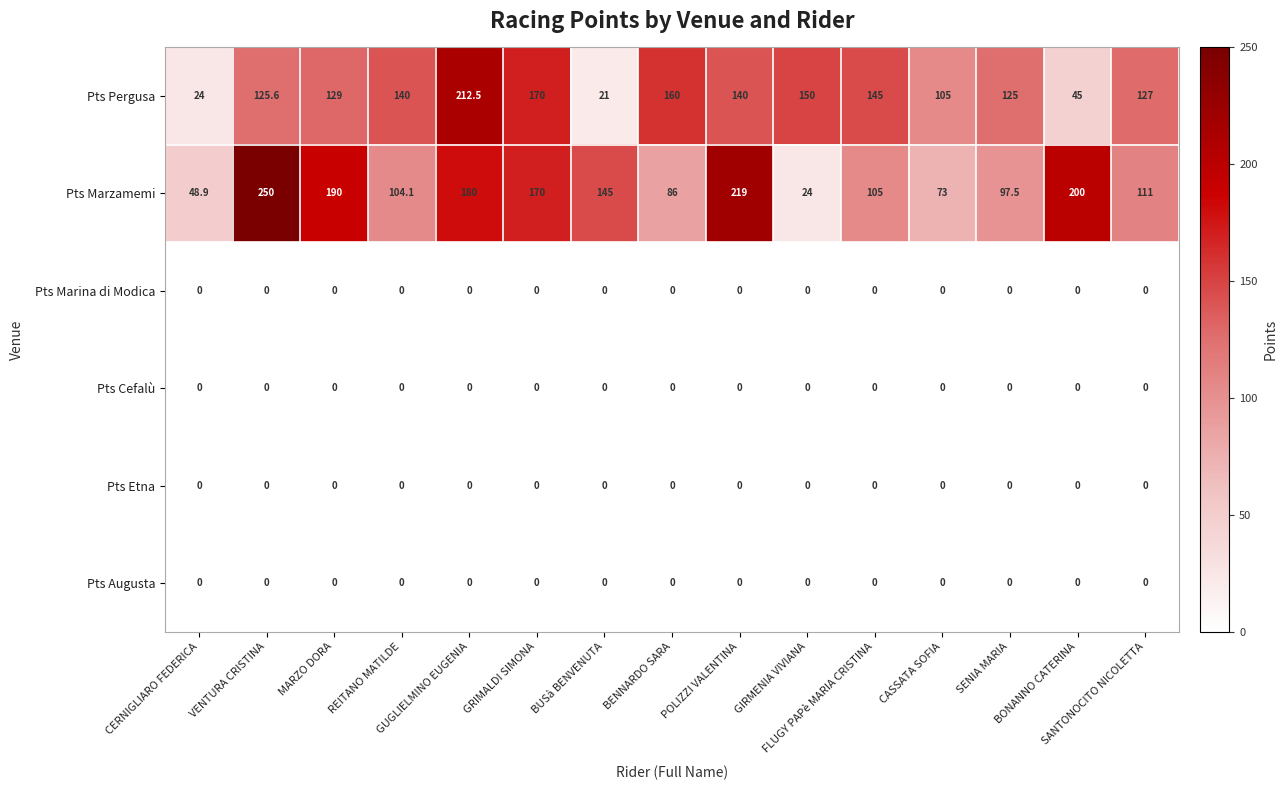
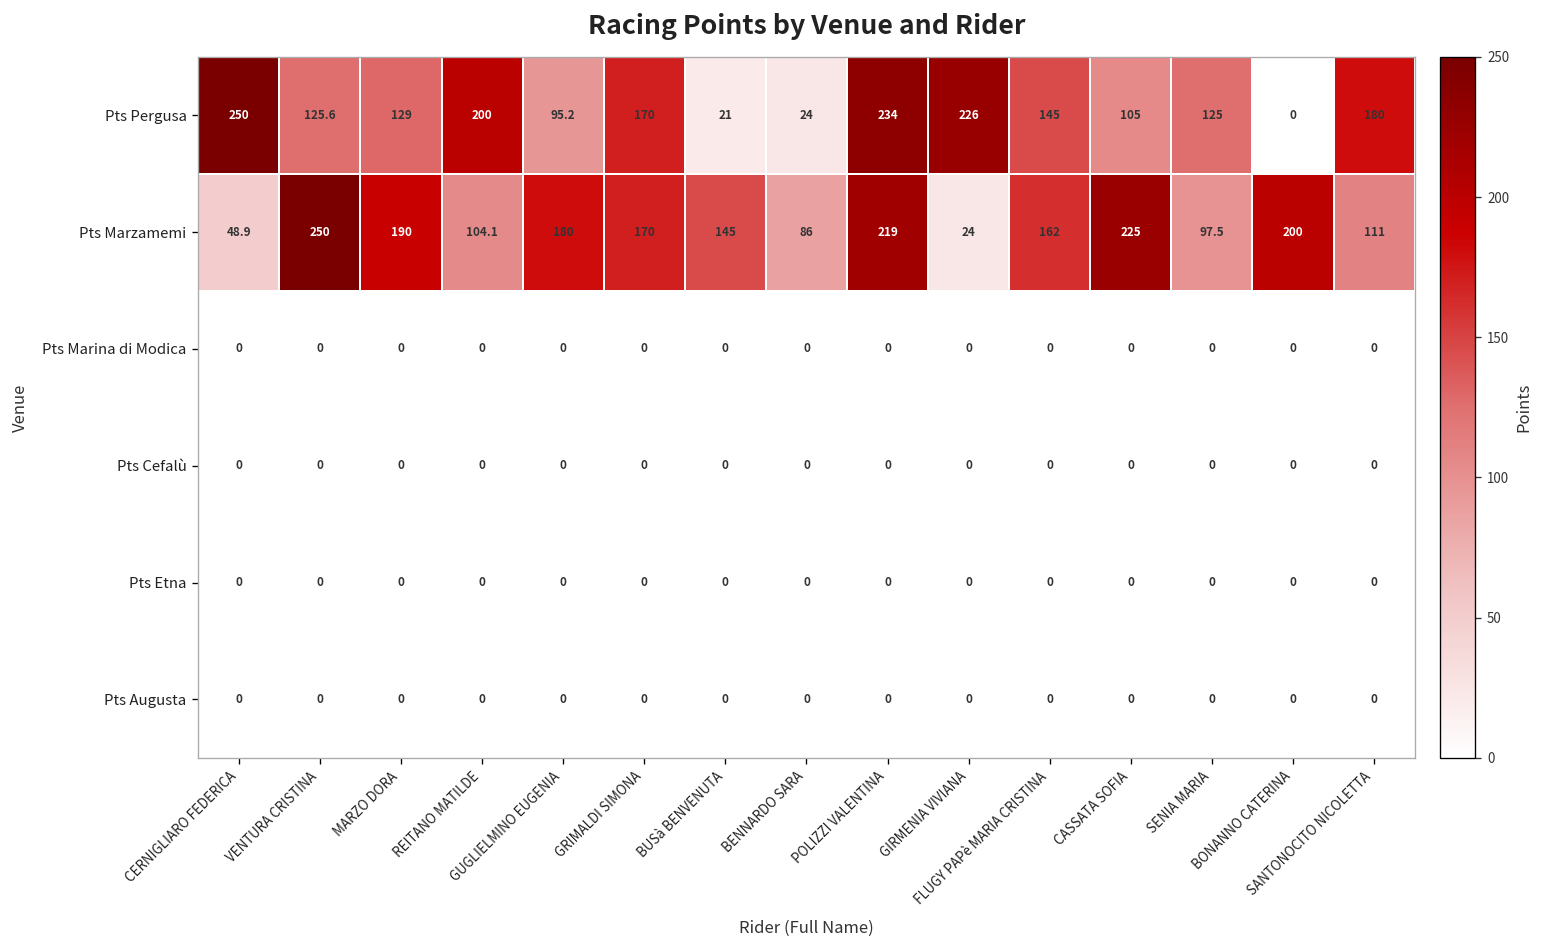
Pts Pergusa, CERNIGLIARO FEDERICA: 24 -> 250
Pts Pergusa, REITANO MATILDE: 140 -> 200
Pts Pergusa, GUGLIELMINO EUGENIA: 212.5 -> 95.2
Pts Pergusa, BENNARDO SARA: 160 -> 24
Pts Pergusa, POLIZZI VALENTINA: 140 -> 234
Pts Pergusa, GIRMENIA VIVIANA: 150 -> 226
Pts Pergusa, BONANNO CATERINA: 45 -> 0
Pts Pergusa, SANTONOCITO NICOLETTA: 127 -> 180
Pts Marzamemi, FLUGY PAPè MARIA CRISTINA: 105 -> 162
Pts Marzamemi, CASSATA SOFIA: 73 -> 225
